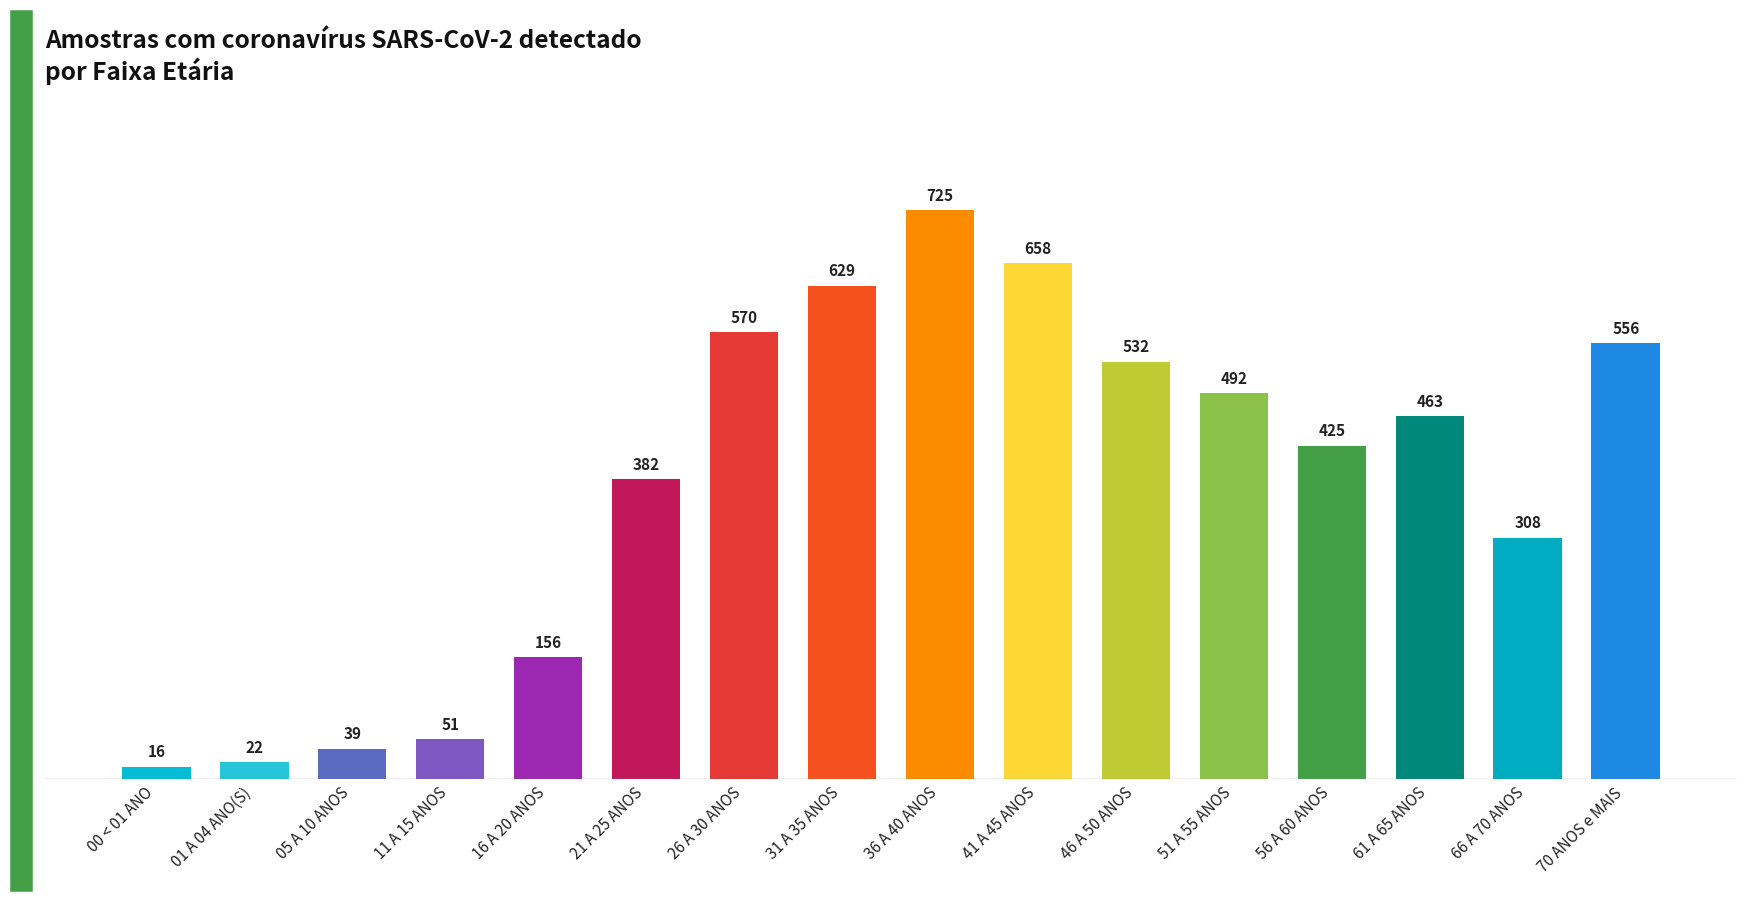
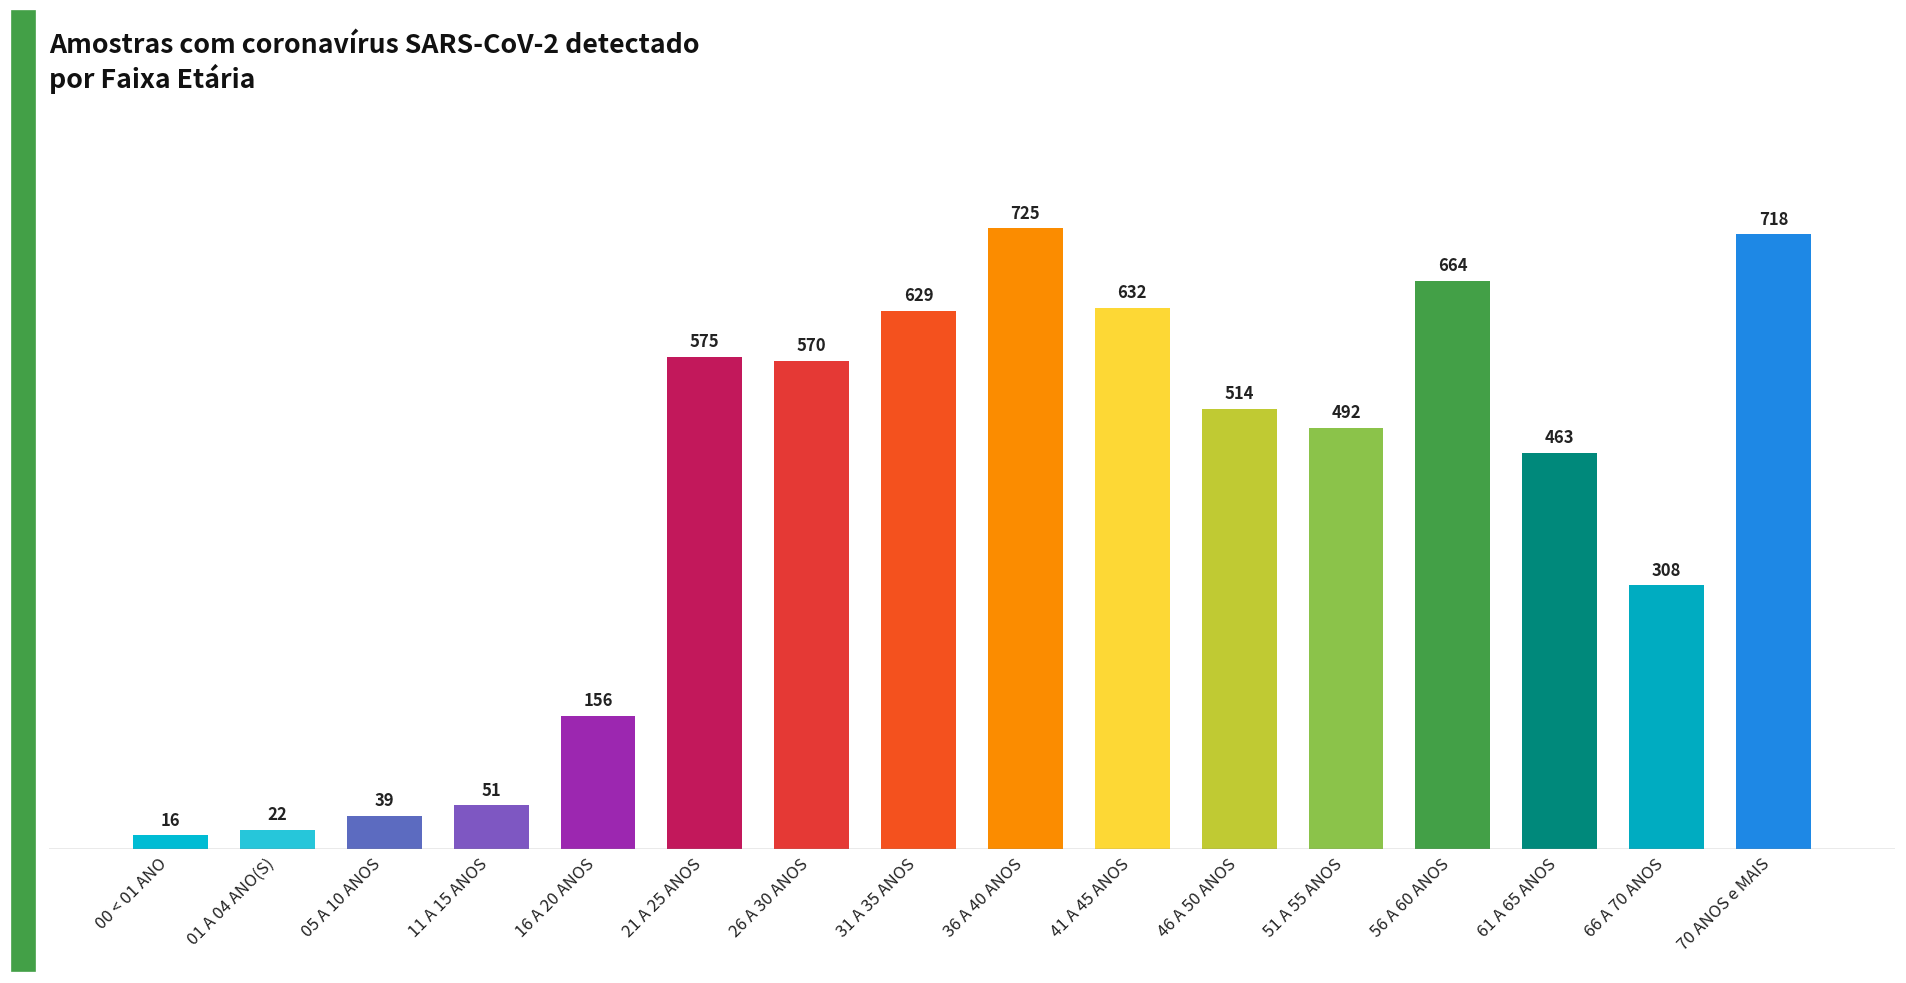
21 A 25 ANOS: 382 -> 575
41 A 45 ANOS: 658 -> 632
46 A 50 ANOS: 532 -> 514
56 A 60 ANOS: 425 -> 664
70 ANOS e MAIS: 556 -> 718
